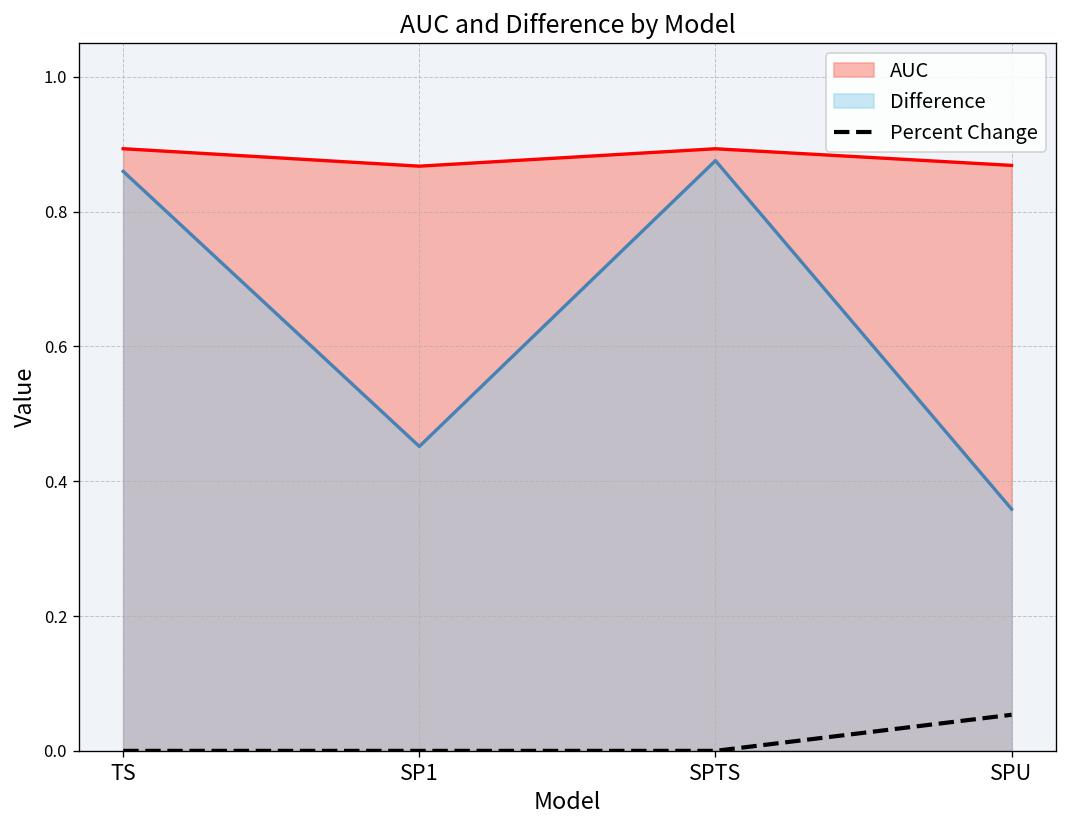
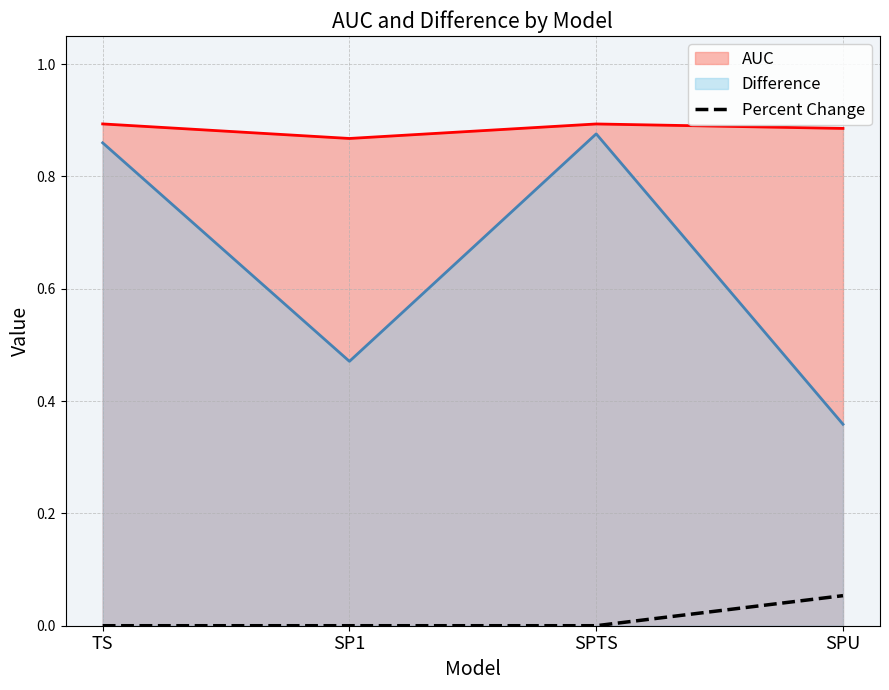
Difference, SP1: 0.45 -> 0.47
AUC, SPU: 0.87 -> 0.89
